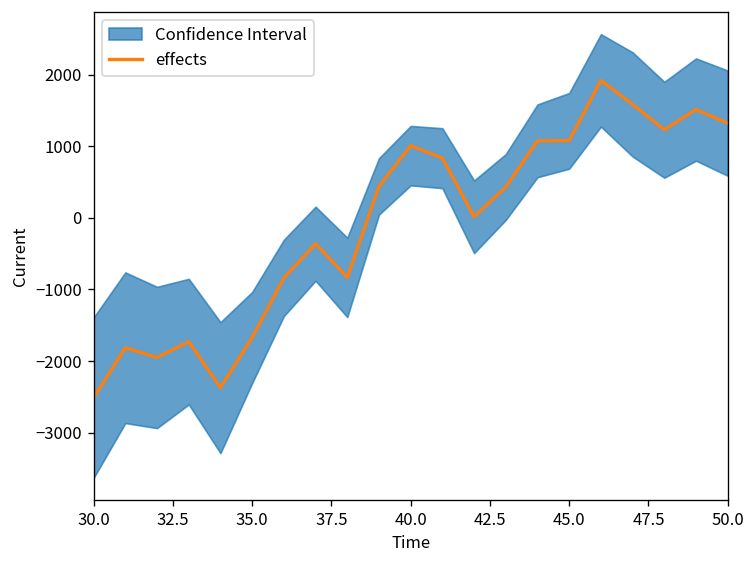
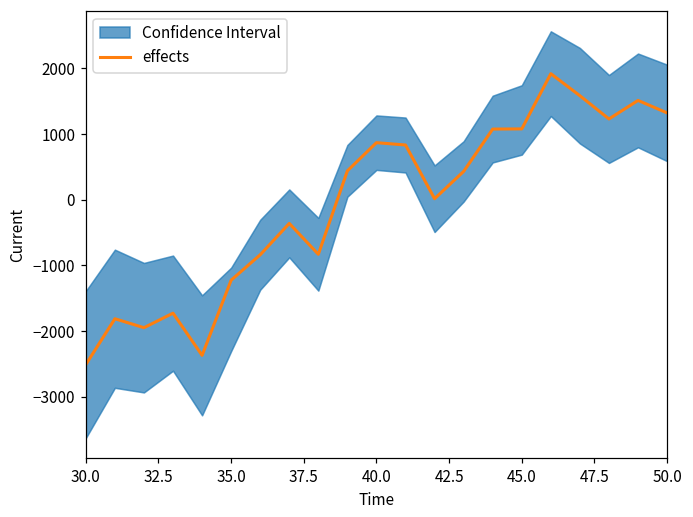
effects, 35.0: -1700 -> -1200
effects, 40.0: 1000 -> 900
